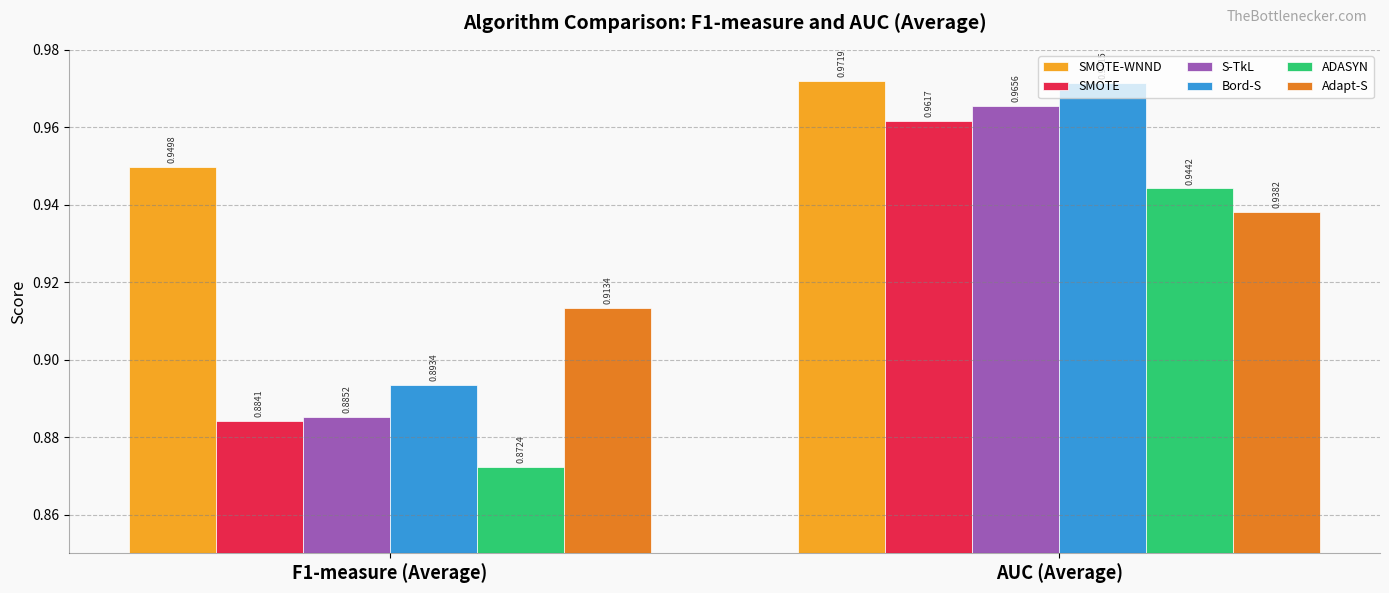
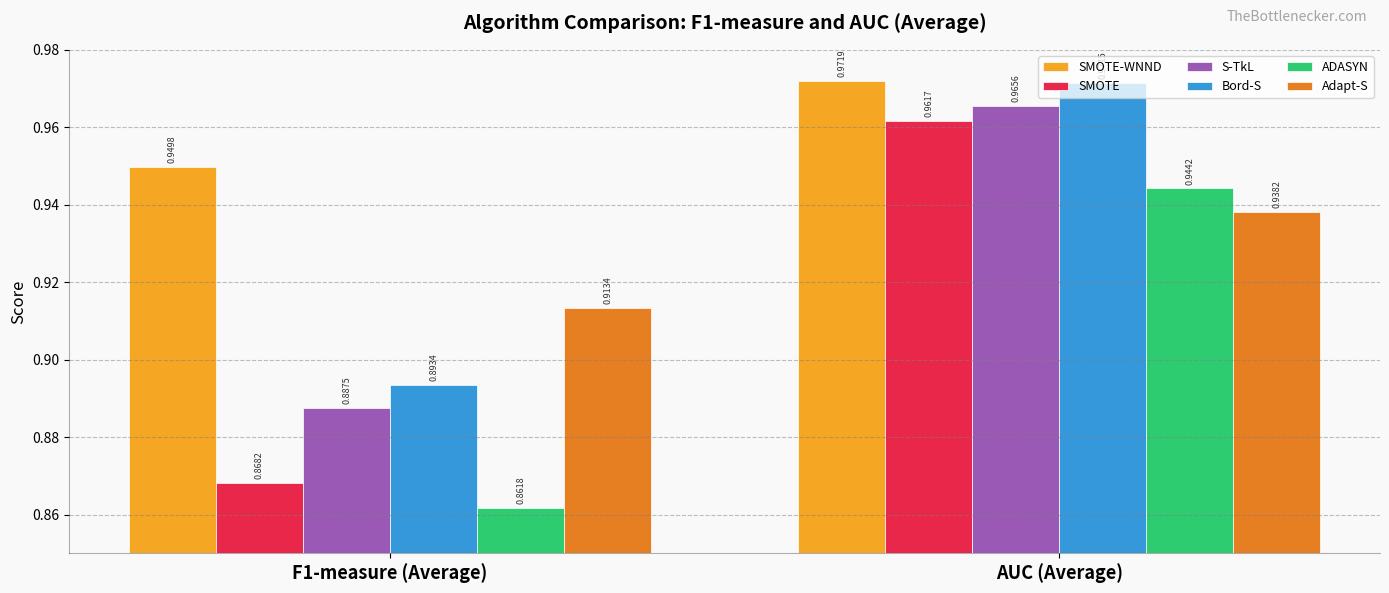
SMOTE, F1-measure (Average): 0.8841 -> 0.8682
S-TkL, F1-measure (Average): 0.8852 -> 0.8875
ADASYN, F1-measure (Average): 0.8724 -> 0.8618
